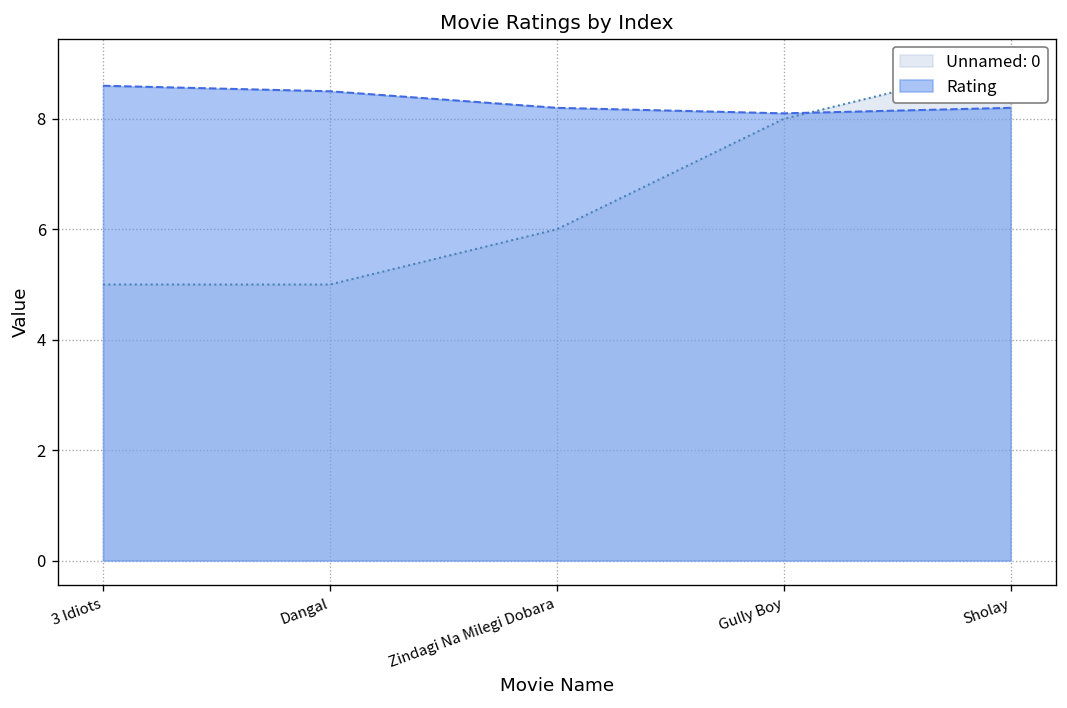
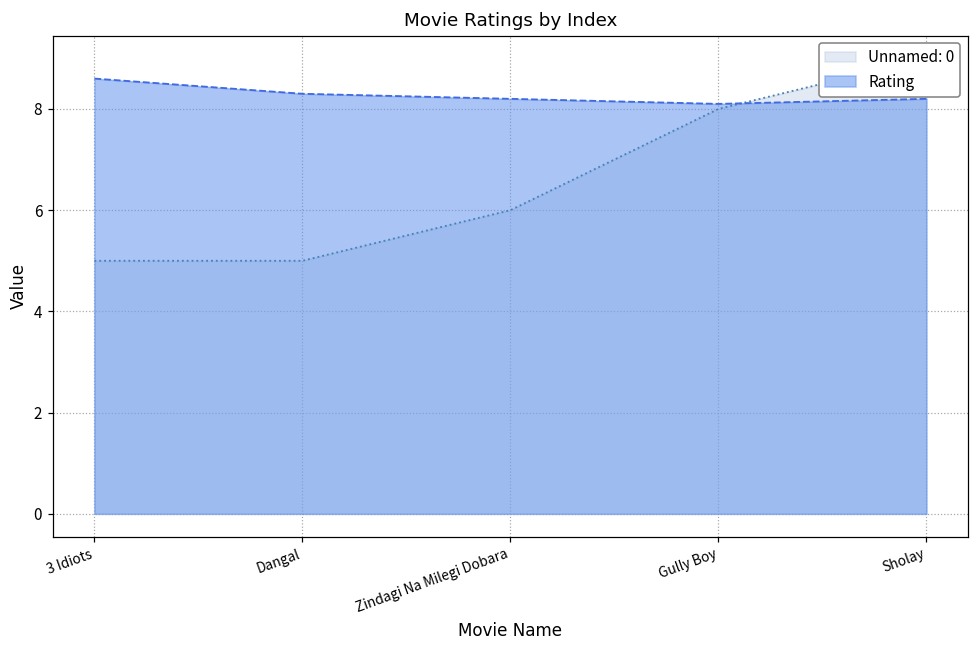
Rating, Dangal: 8.5 -> 8.3
